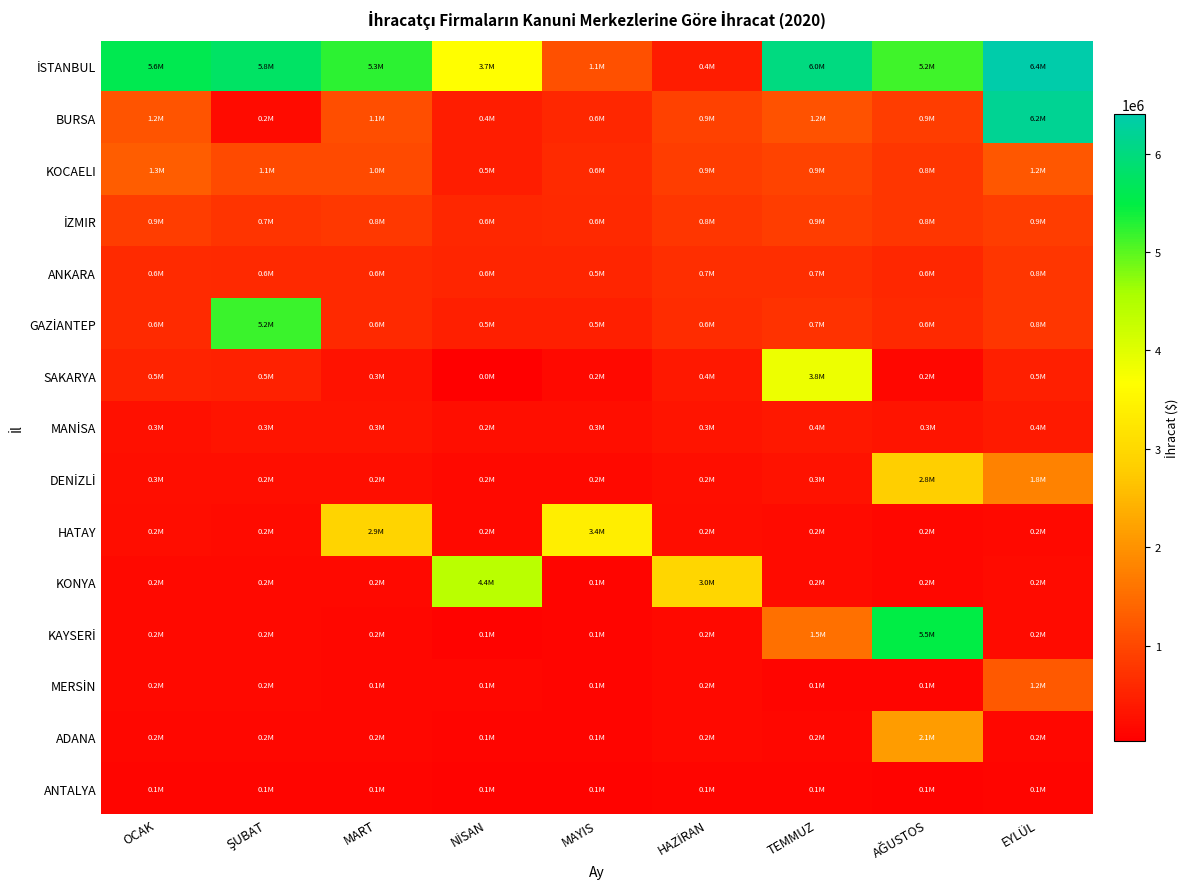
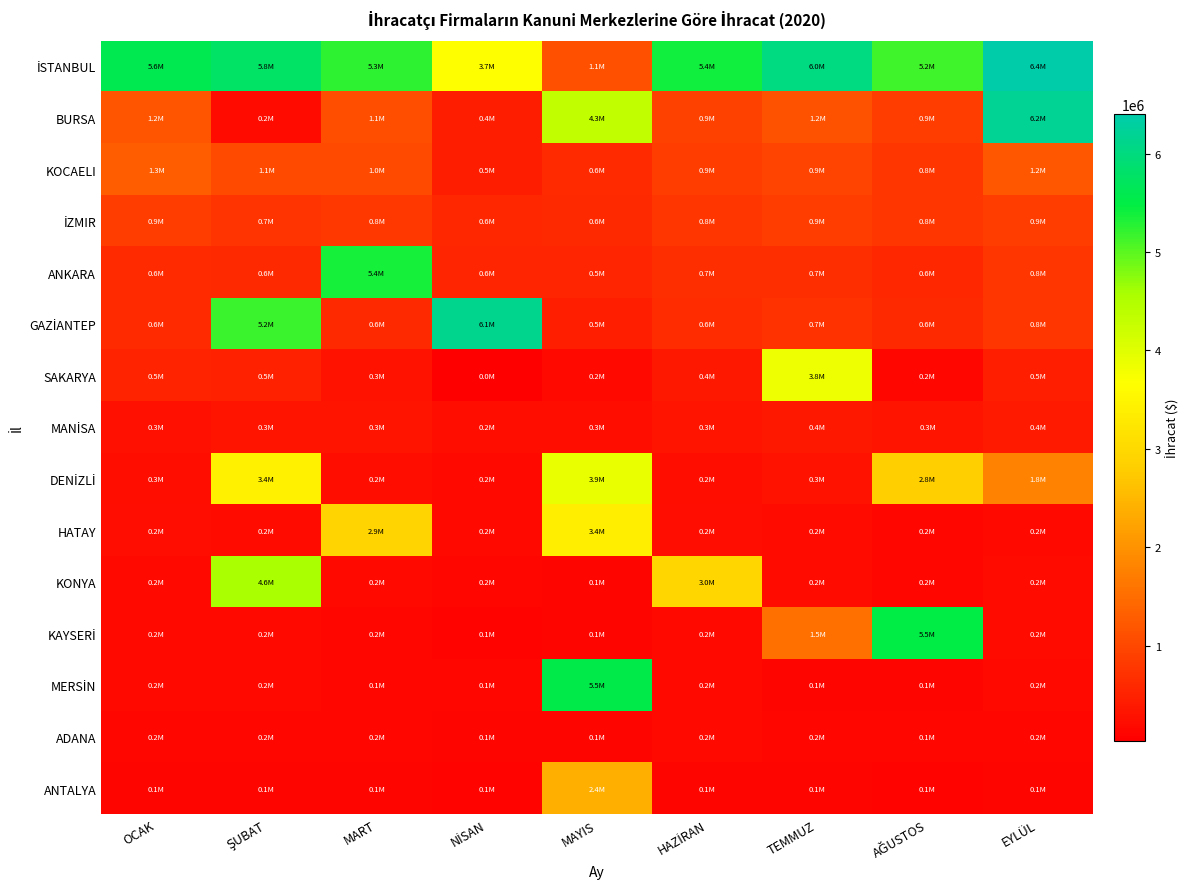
İSTANBUL, HAZİRAN: 0.4M -> 5.4M
BURSA, MAYIS: 0.6M -> 4.3M
ANKARA, MART: 0.6M -> 5.4M
GAZİANTEP, NİSAN: 0.5M -> 6.1M
DENİZLİ, ŞUBAT: 0.2M -> 3.4M
DENİZLİ, MAYIS: 0.2M -> 3.9M
KONYA, ŞUBAT: 0.2M -> 4.6M
KONYA, NİSAN: 4.4M -> 0.2M
MERSİN, MAYIS: 0.1M -> 5.5M
MERSİN, EYLÜL: 1.2M -> 0.2M
ADANA, AĞUSTOS: 2.1M -> 0.1M
ANTALYA, MAYIS: 0.1M -> 2.4M
